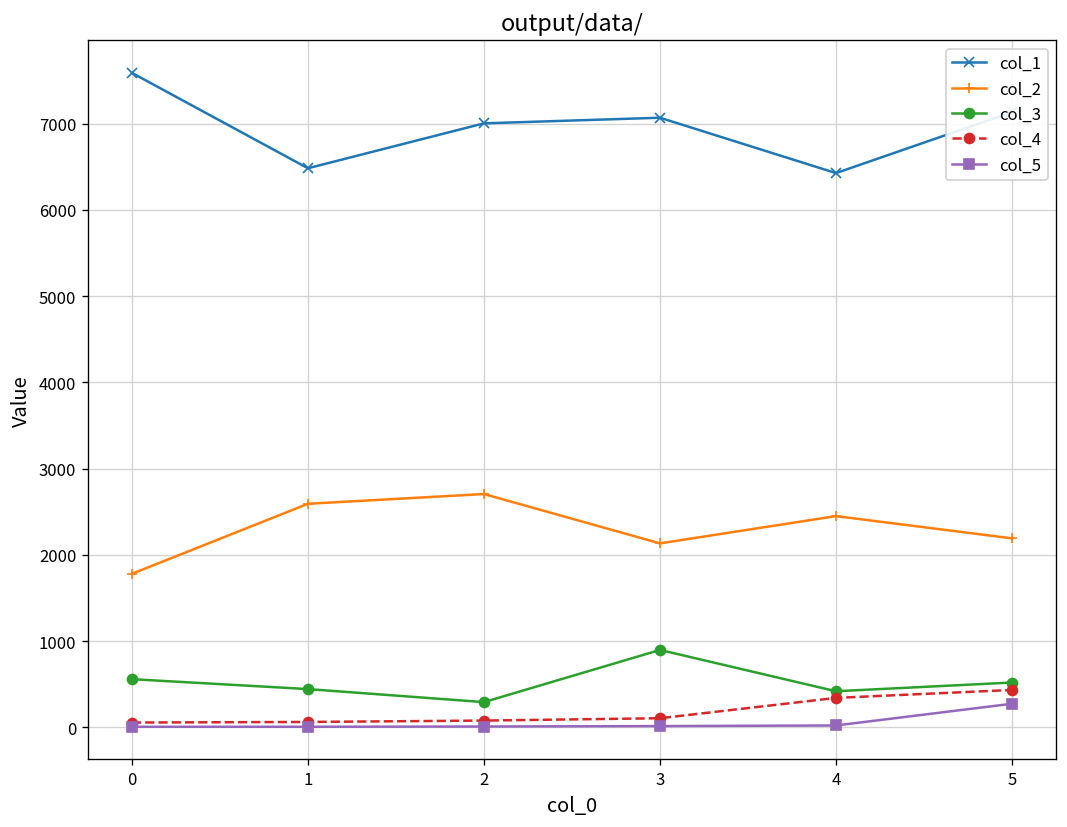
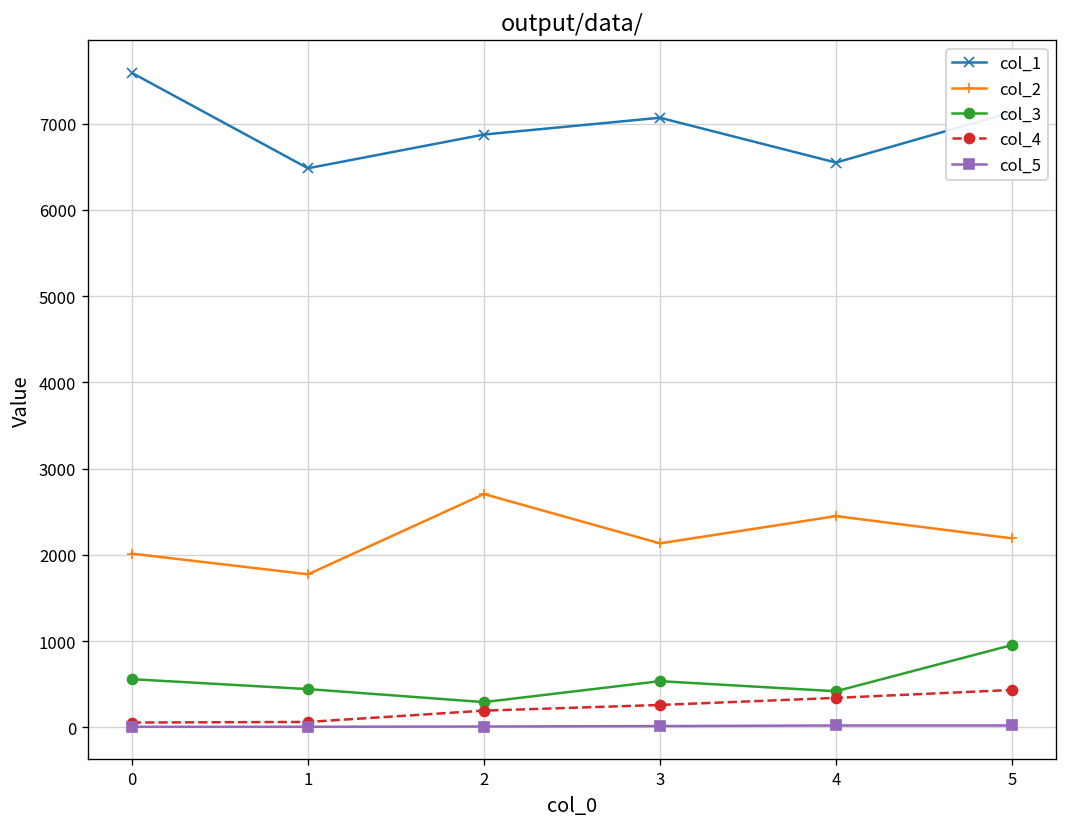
col_2, 0: 1800 -> 2000
col_2, 1: 2600 -> 1800
col_1, 2: 7000 -> 6900
col_4, 2: 100 -> 200
col_3, 3: 900 -> 500
col_4, 3: 100 -> 300
col_1, 4: 6400 -> 6500
col_3, 5: 500 -> 1000
col_5, 5: 300 -> 0
